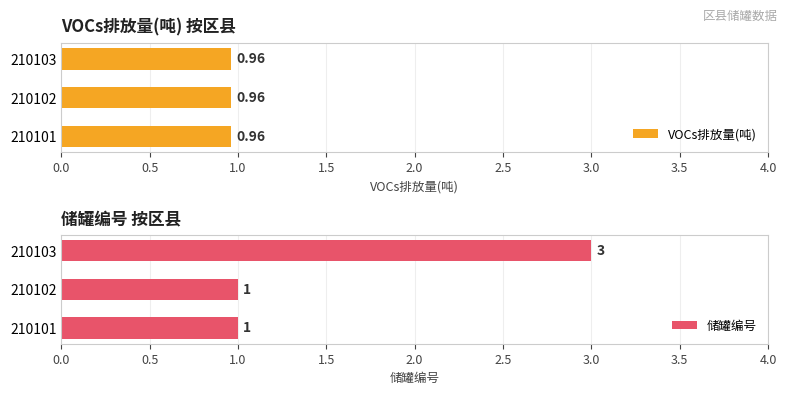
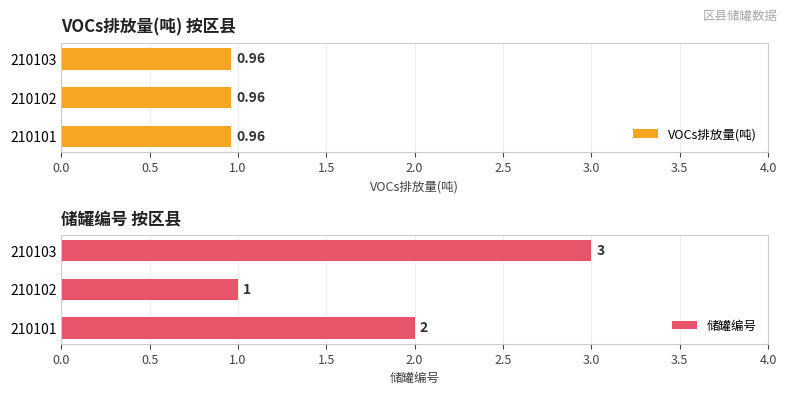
储罐编号 按区县, 210101: 1 -> 2
